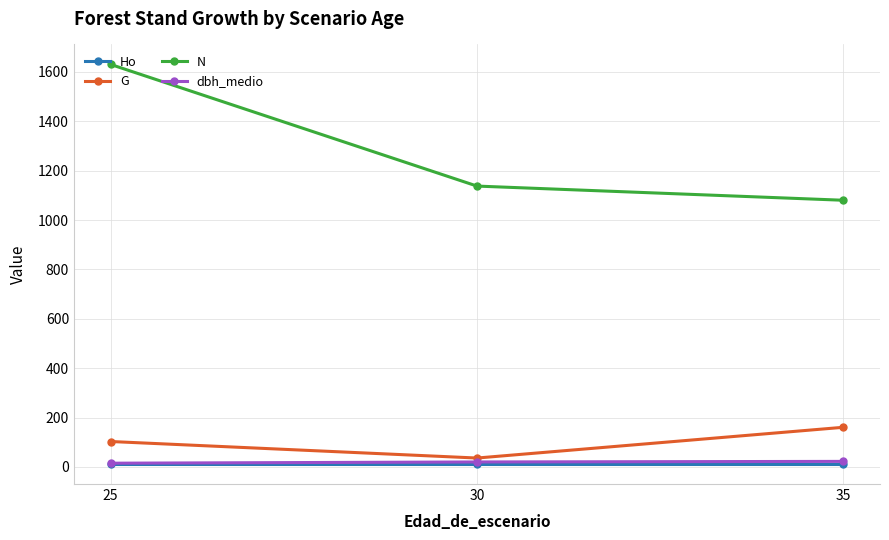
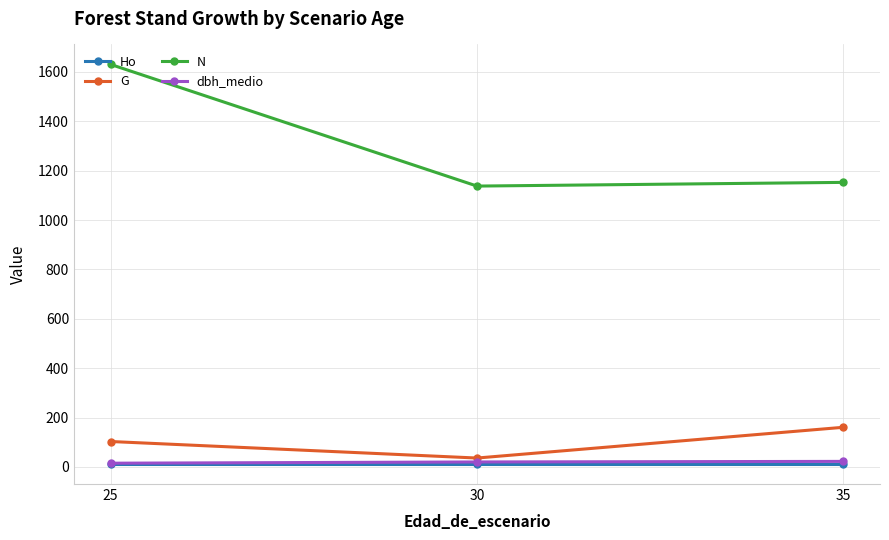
N, 35: 1080 -> 1150
